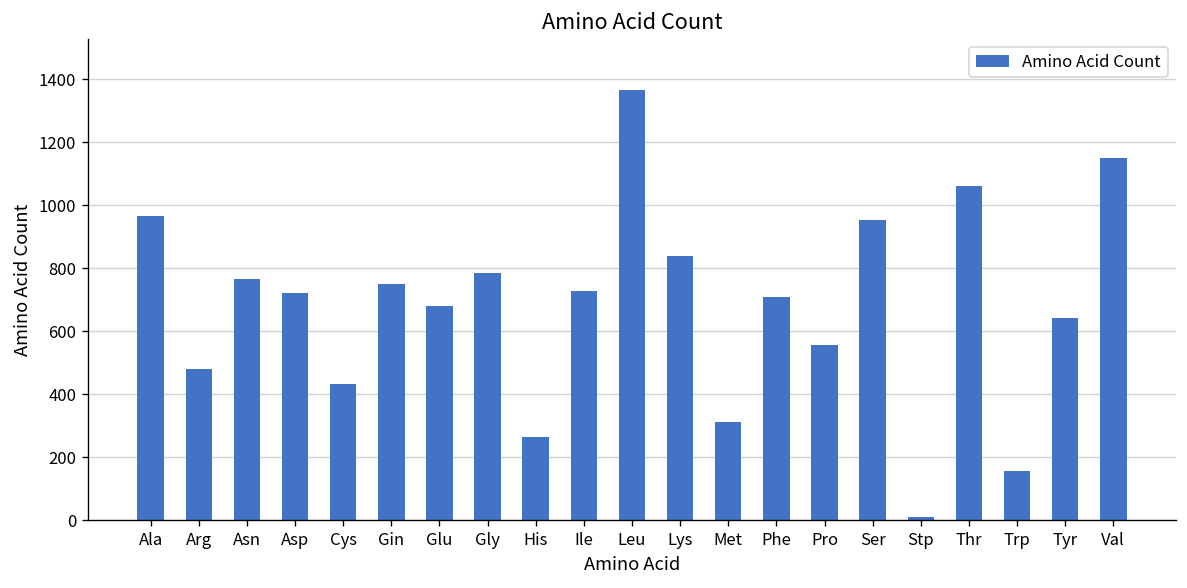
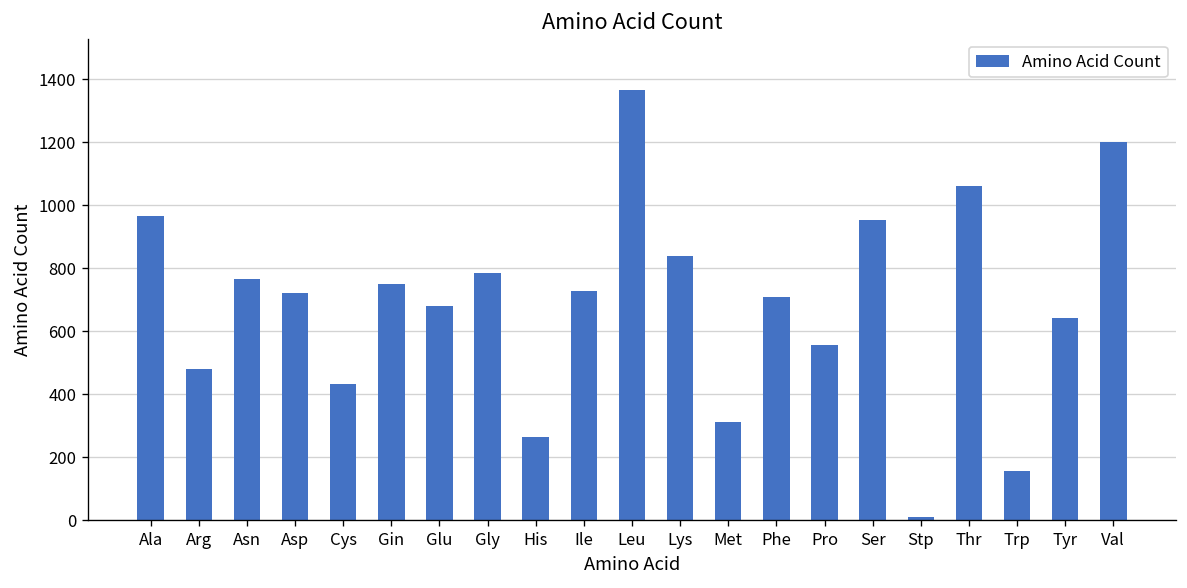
Val: 1150 -> 1200
